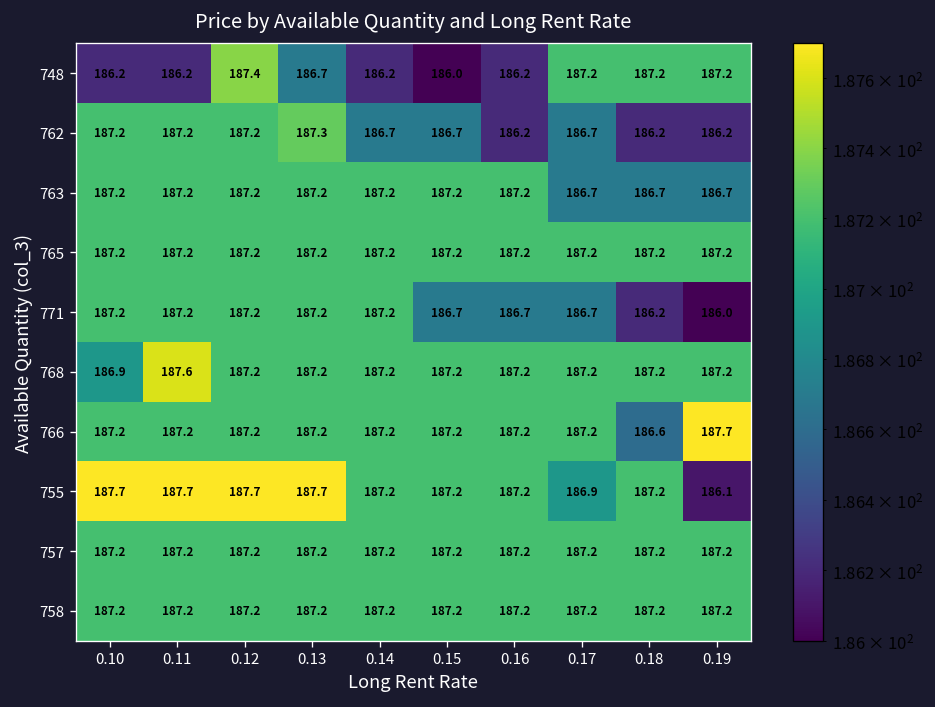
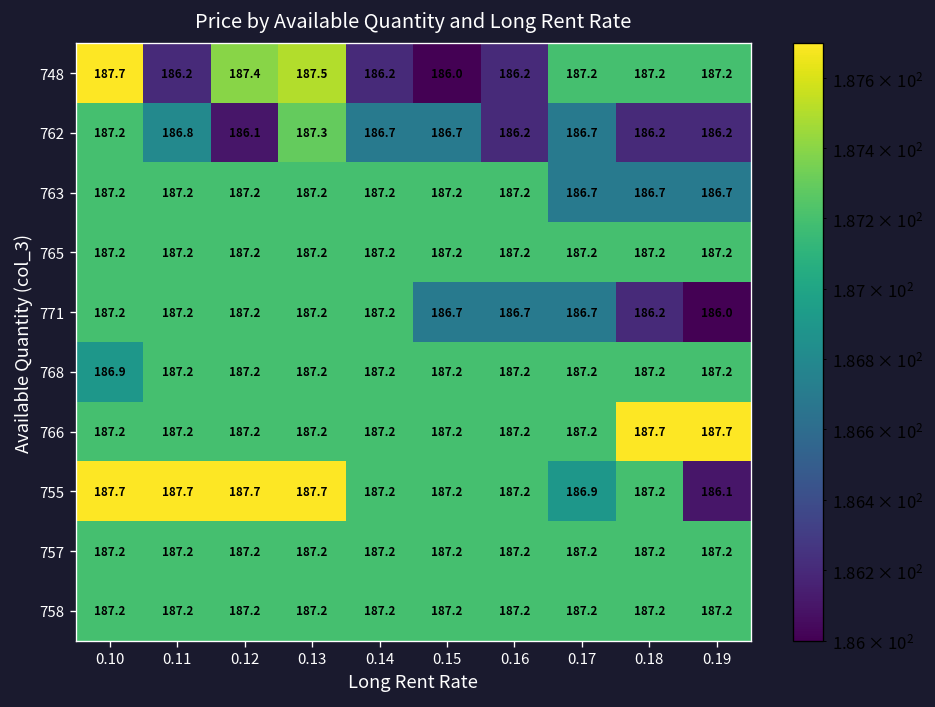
748, 0.10: 186.2 -> 187.7
748, 0.13: 186.7 -> 187.5
762, 0.11: 187.2 -> 186.8
762, 0.12: 187.2 -> 186.1
768, 0.11: 187.6 -> 187.2
766, 0.18: 186.6 -> 187.7
